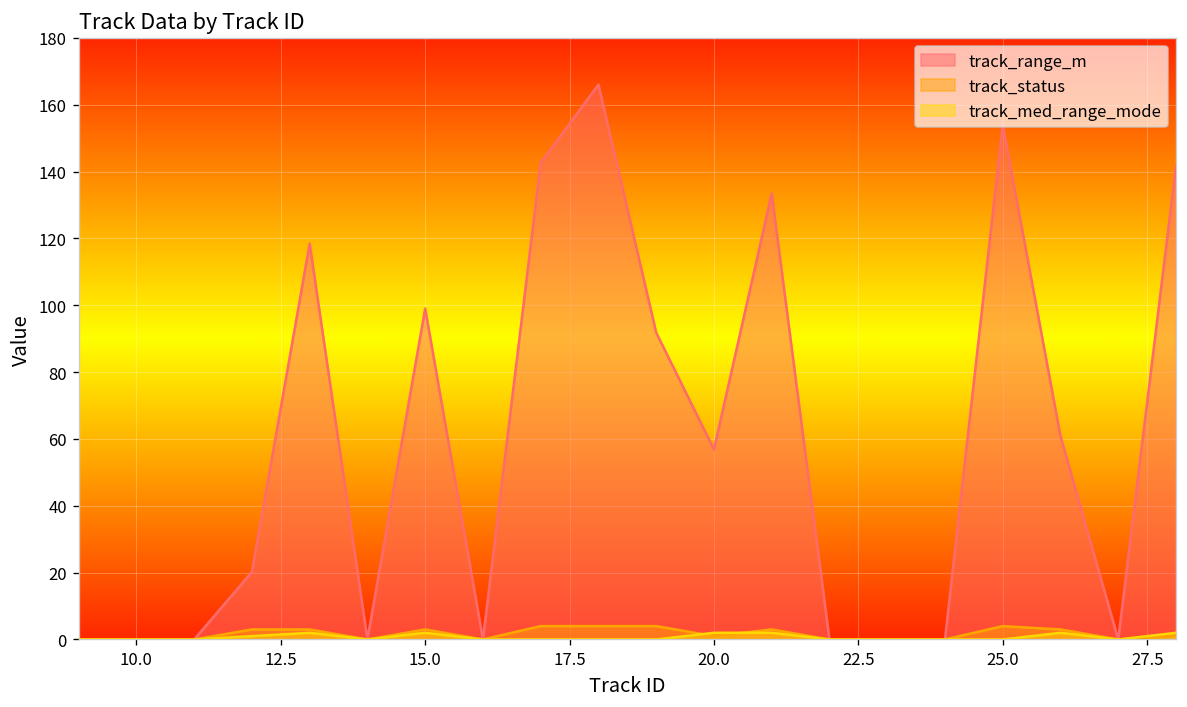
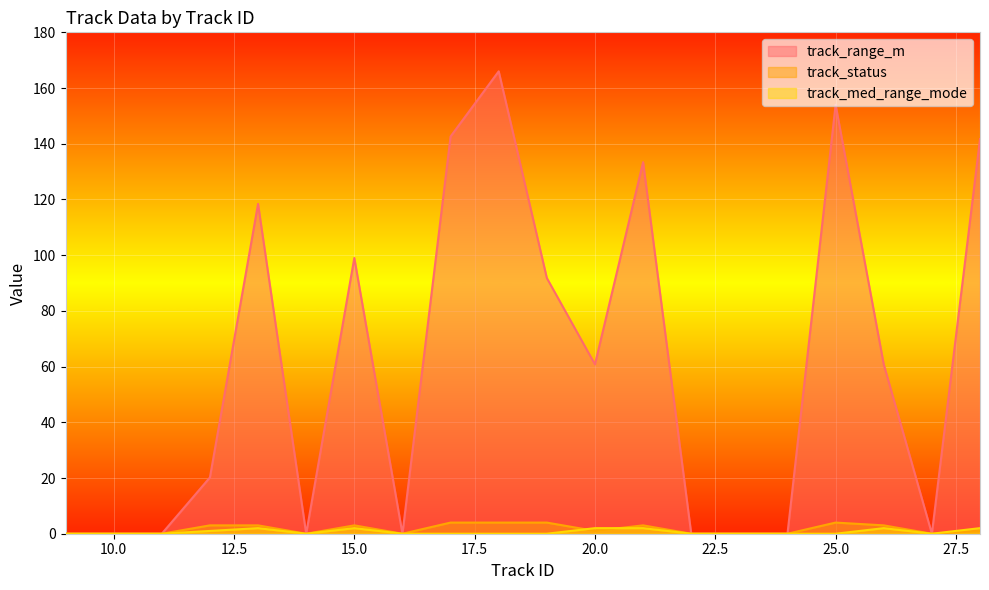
track_range_m, 20.0: 57 -> 61
